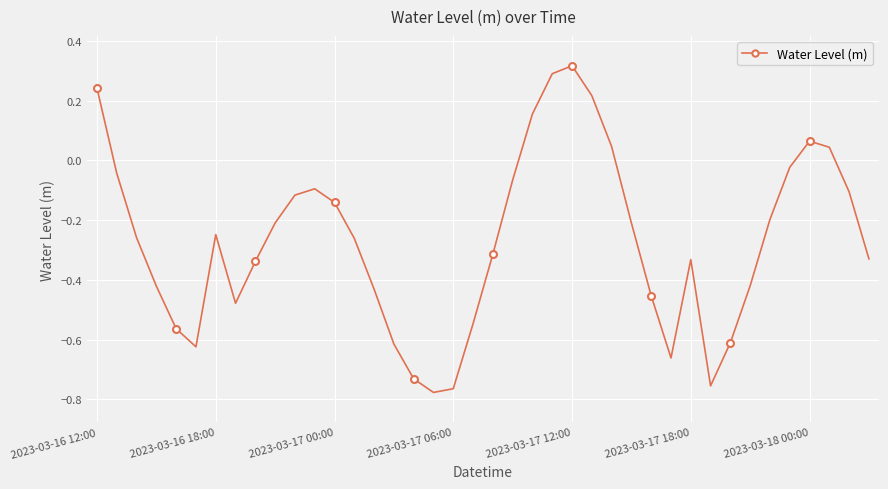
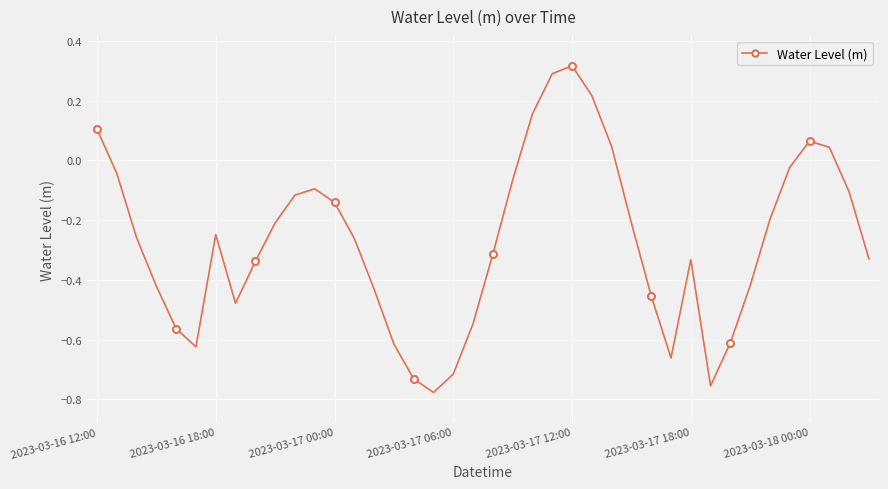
2023-03-16 12:00: 0.24 -> 0.10
2023-03-17 06:00: -0.76 -> -0.72
